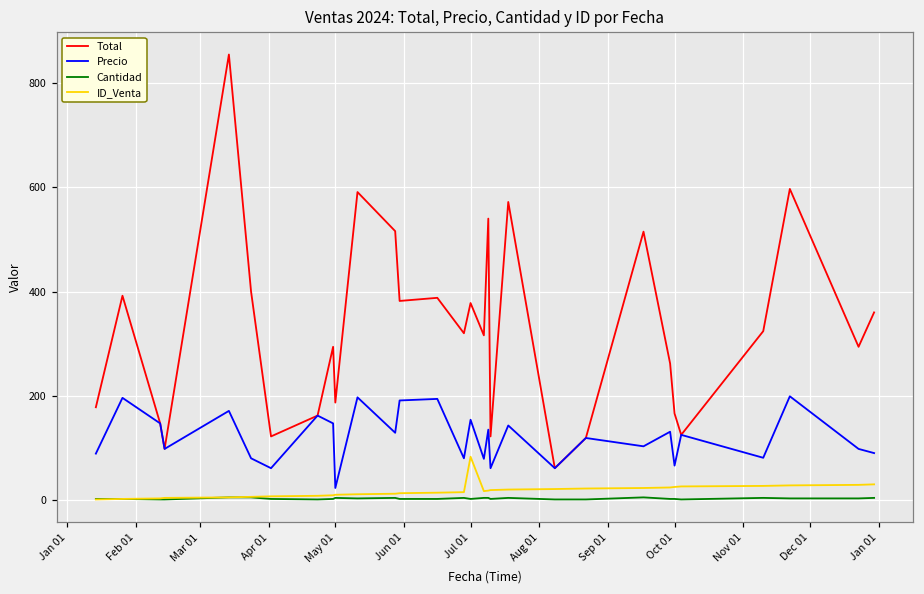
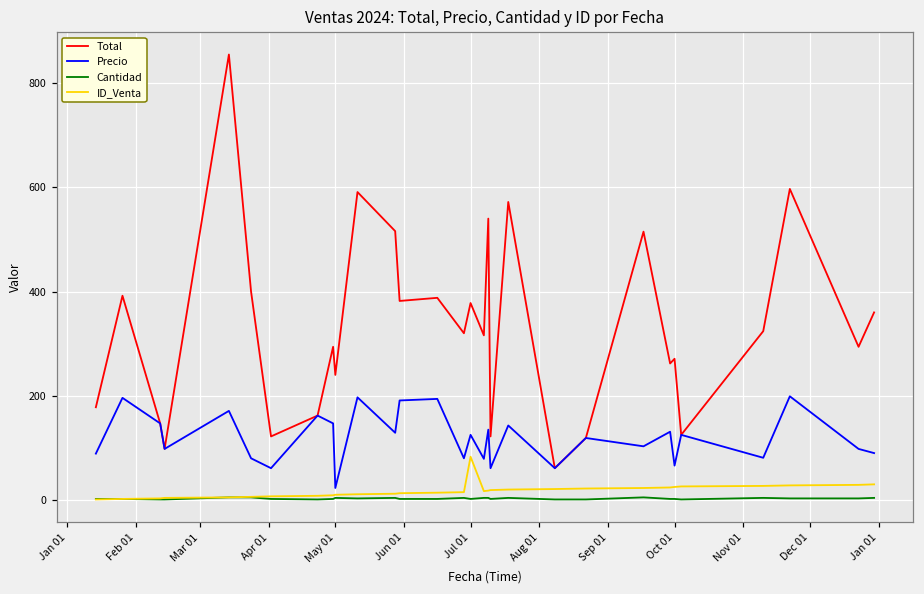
Total, May 01: 190 -> 240
Precio, Jul 01: 150 -> 130
Total, Oct 01: 170 -> 270
